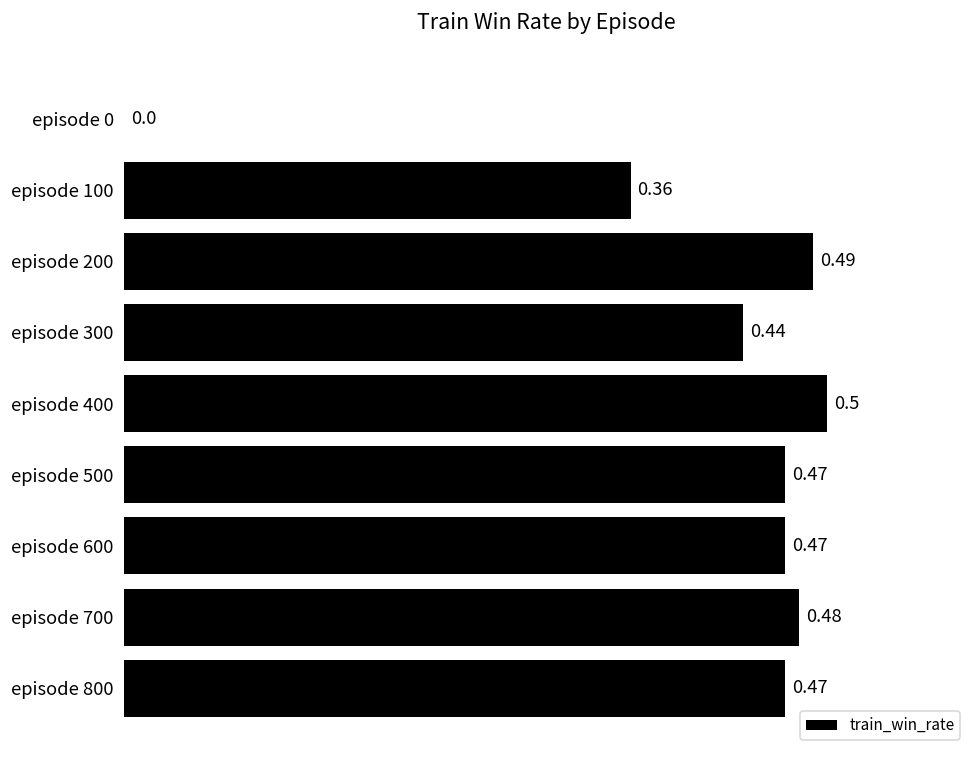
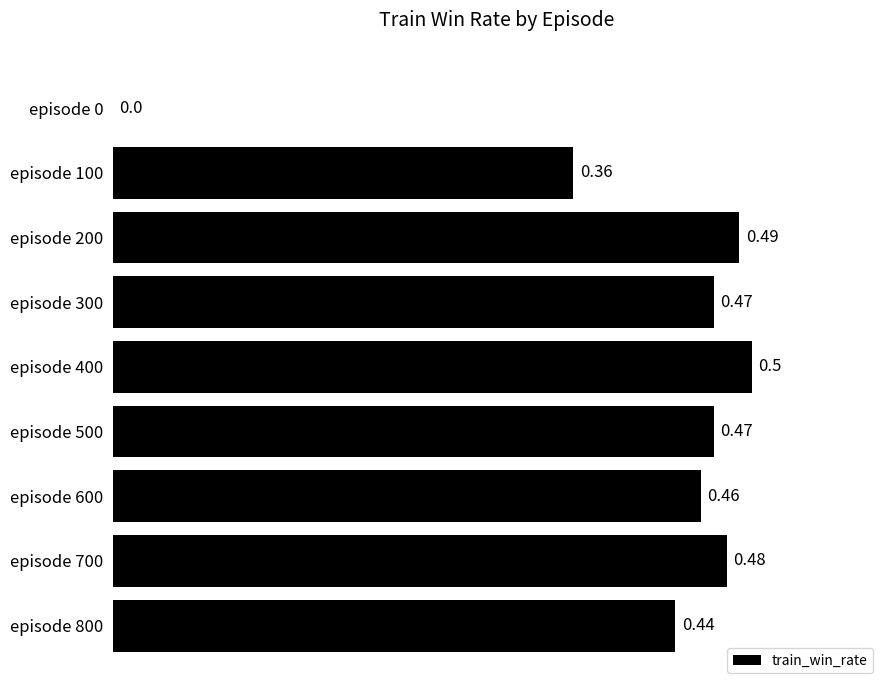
episode 300: 0.44 -> 0.47
episode 600: 0.47 -> 0.46
episode 800: 0.47 -> 0.44
